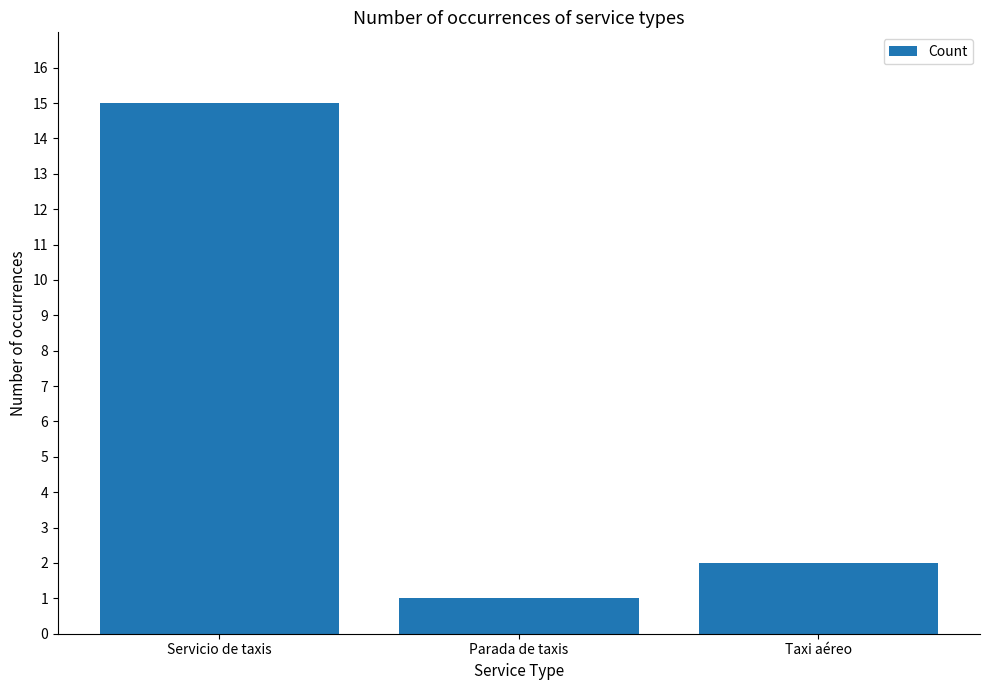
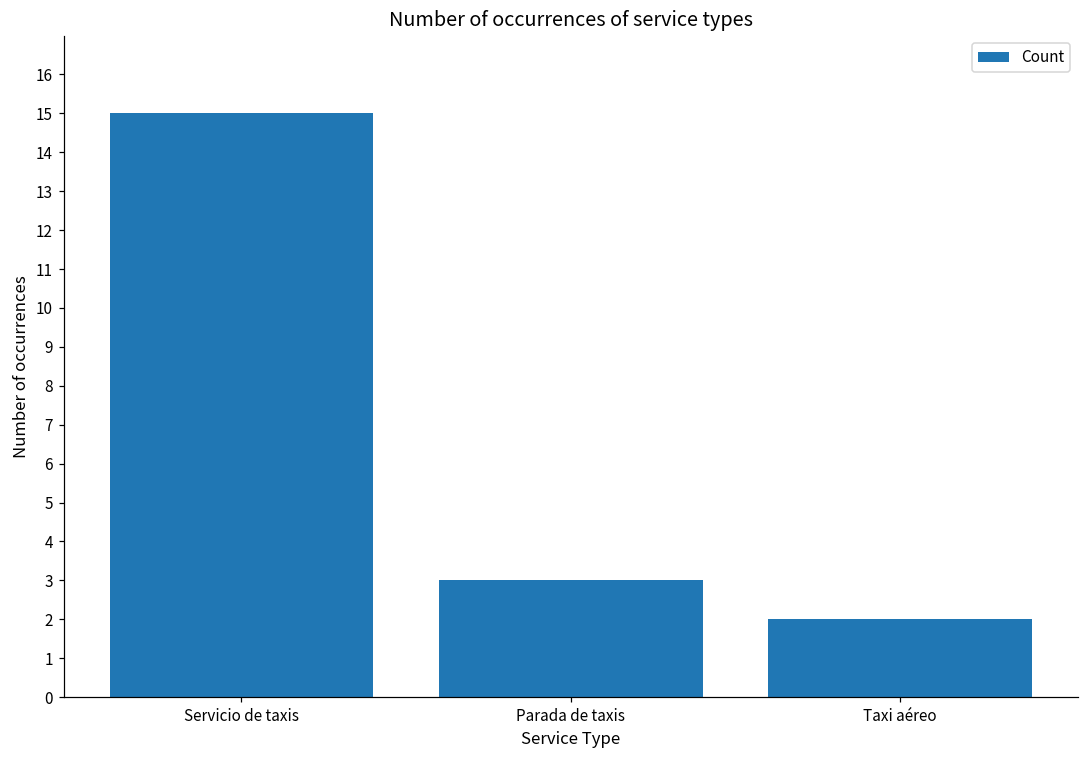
Parada de taxis: 1 -> 3
